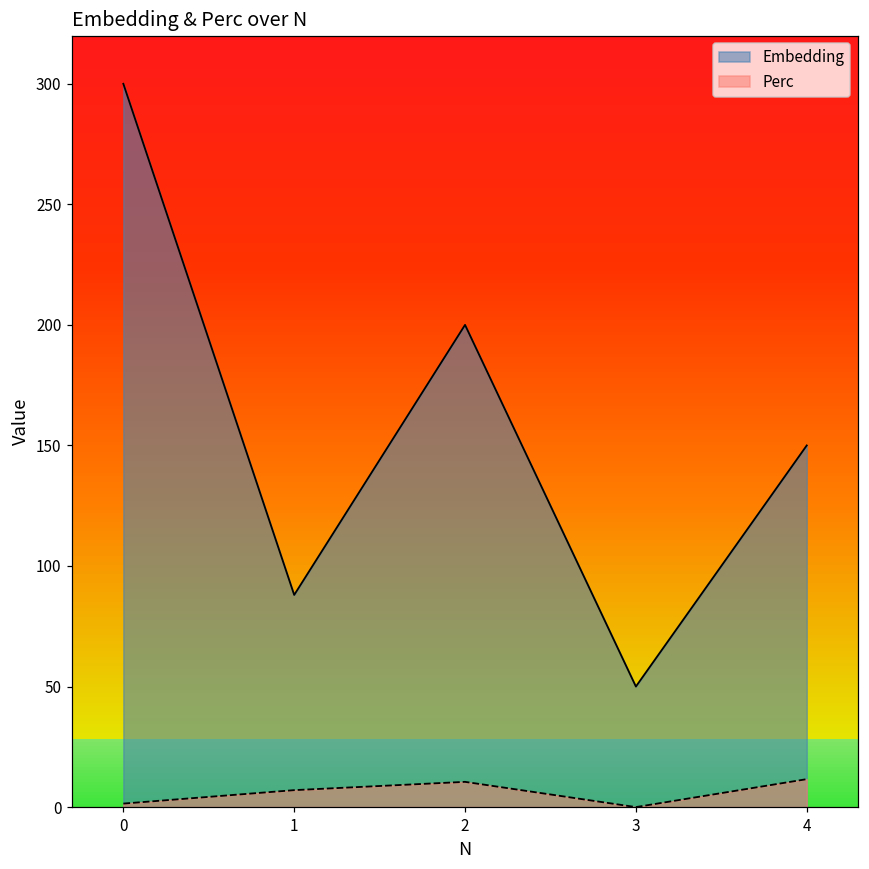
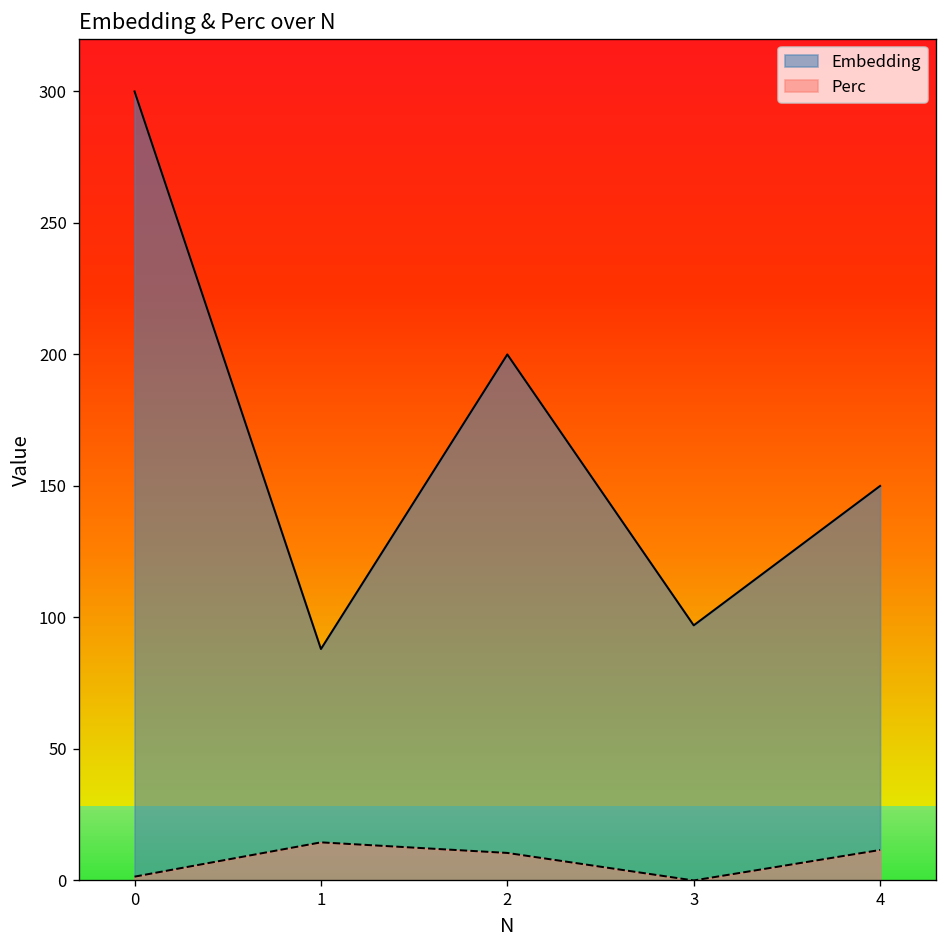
Perc, 1: 7 -> 14
Embedding, 3: 50 -> 97
